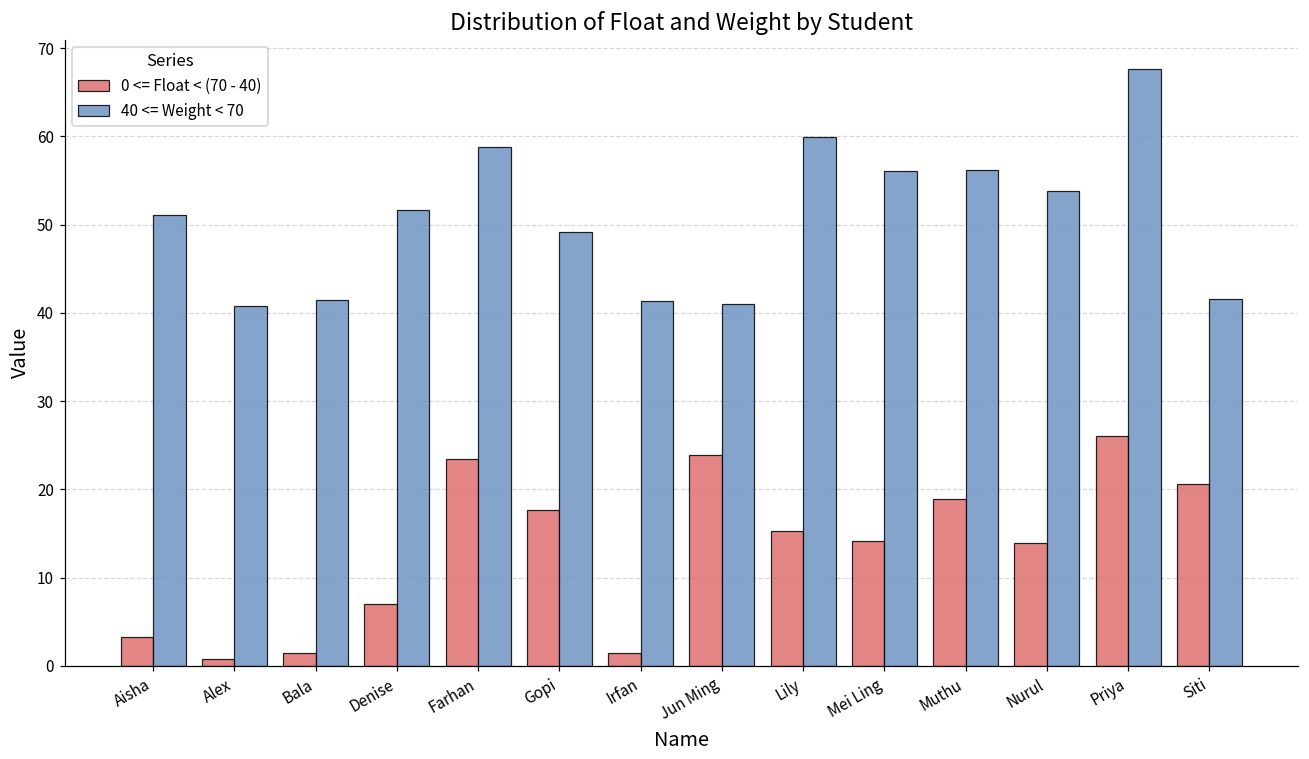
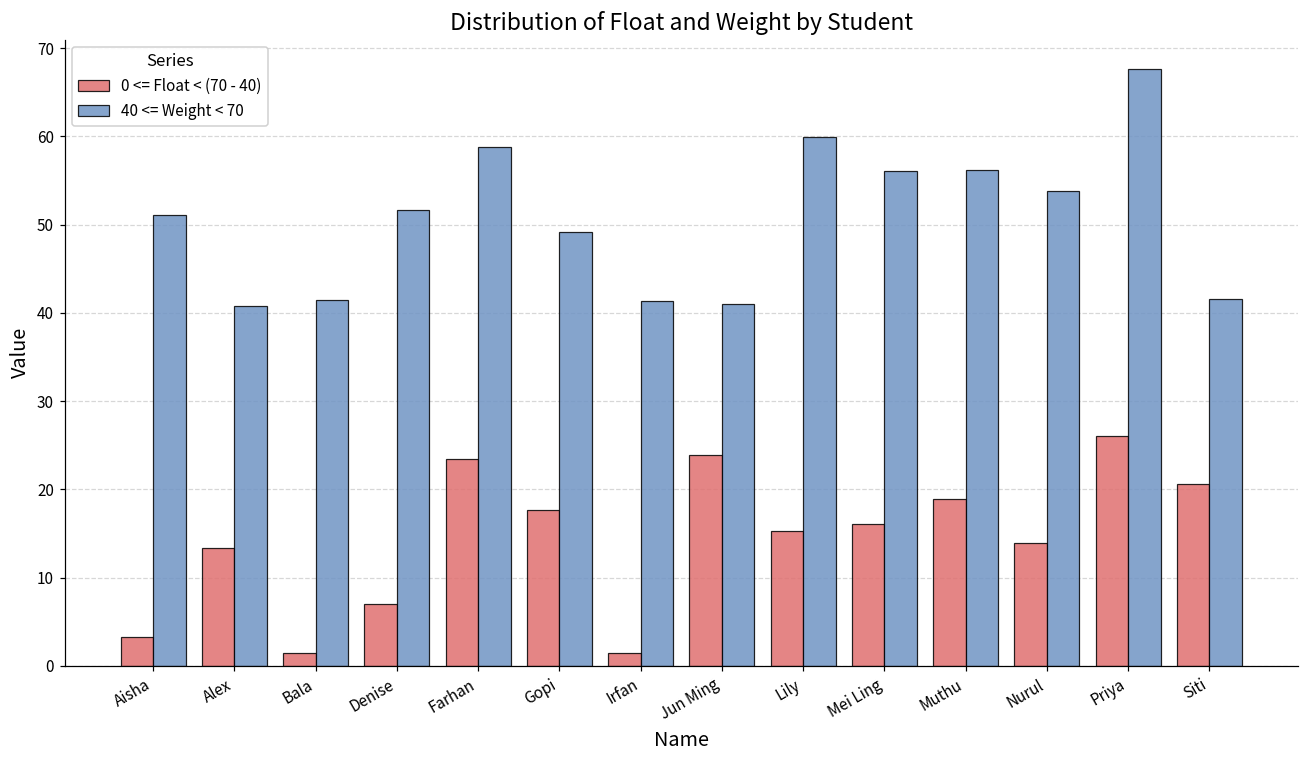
0 <= Float < (70 - 40), Alex: 1 -> 13
0 <= Float < (70 - 40), Mei Ling: 14 -> 16
